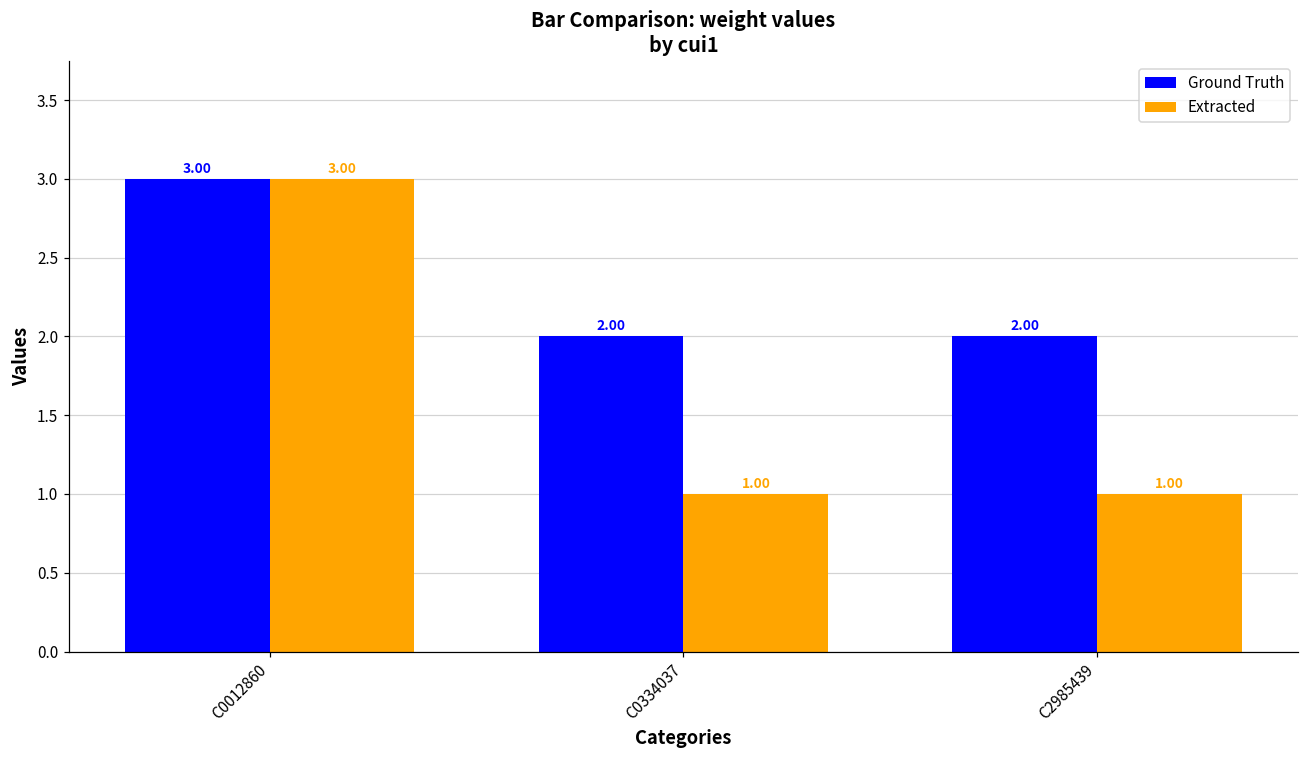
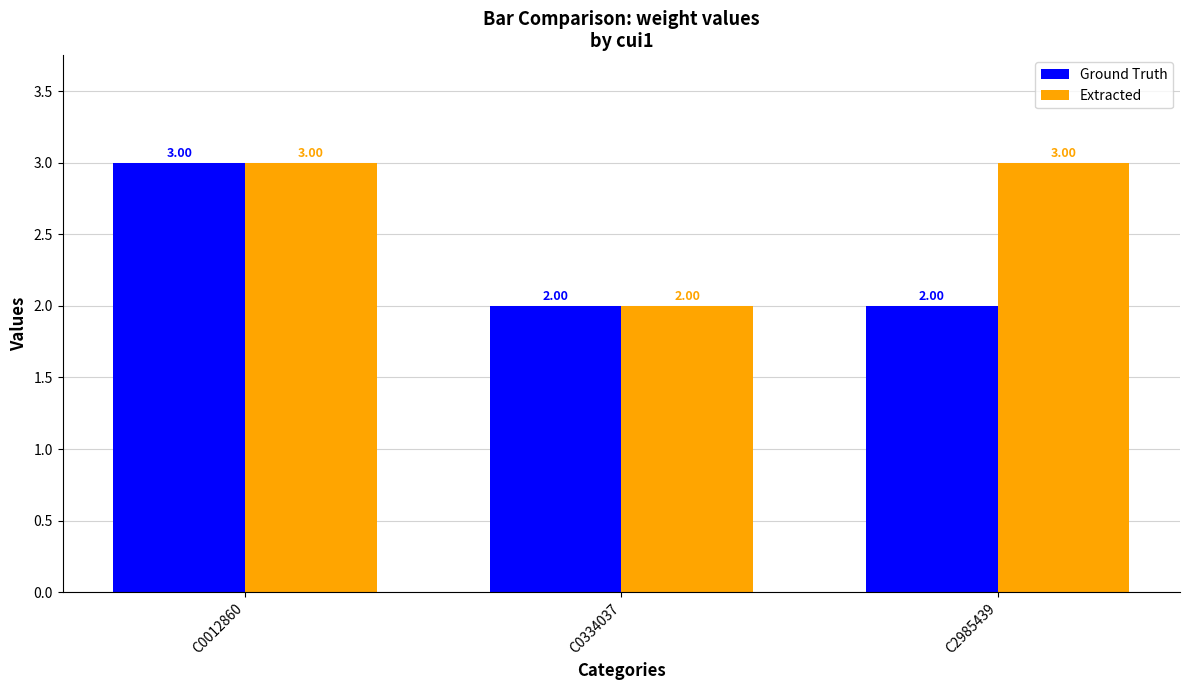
Extracted, C0334037: 1.00 -> 2.00
Extracted, C2985439: 1.00 -> 3.00
